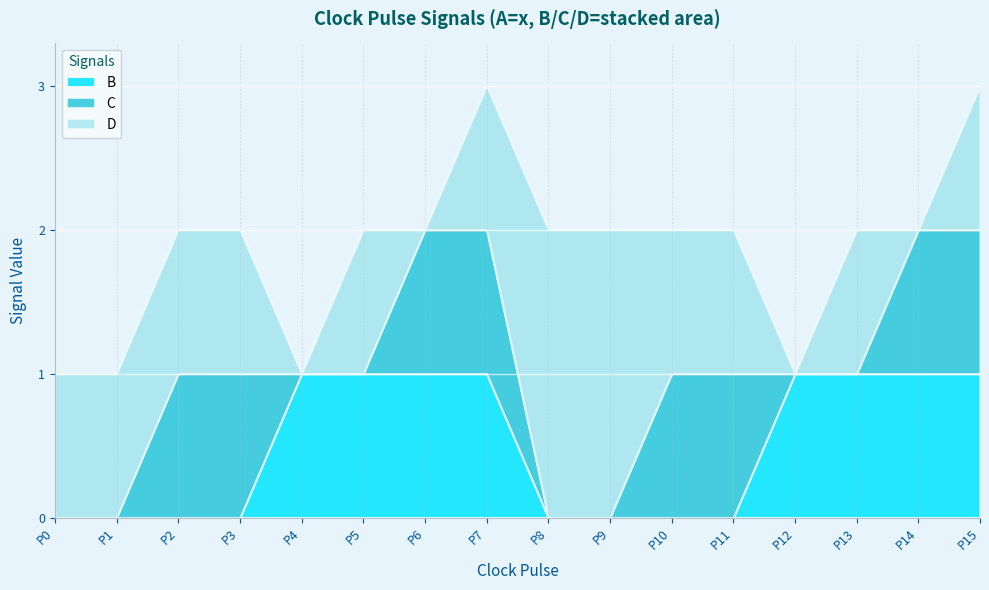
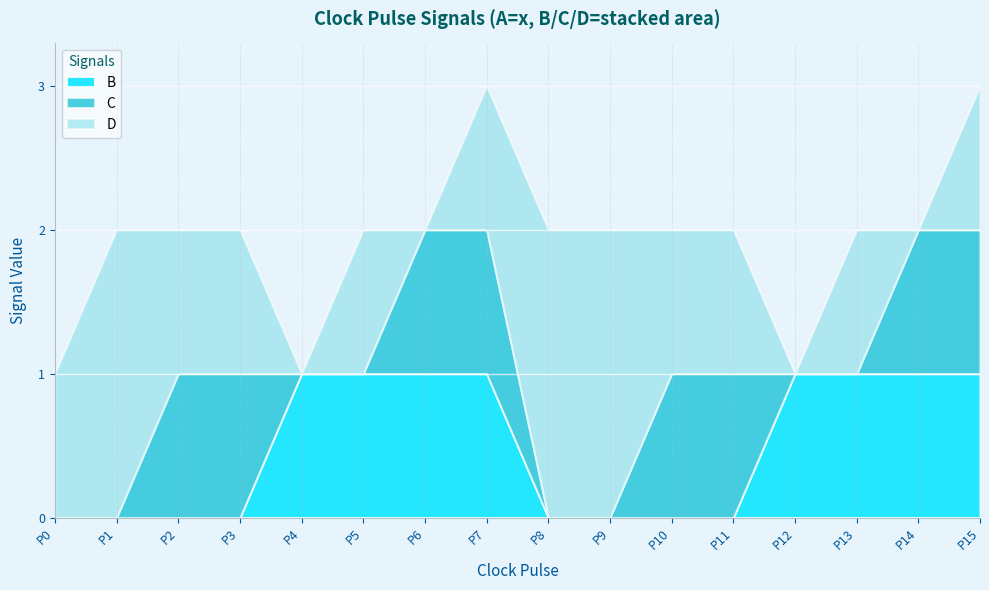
D, P1: 1 -> 2
